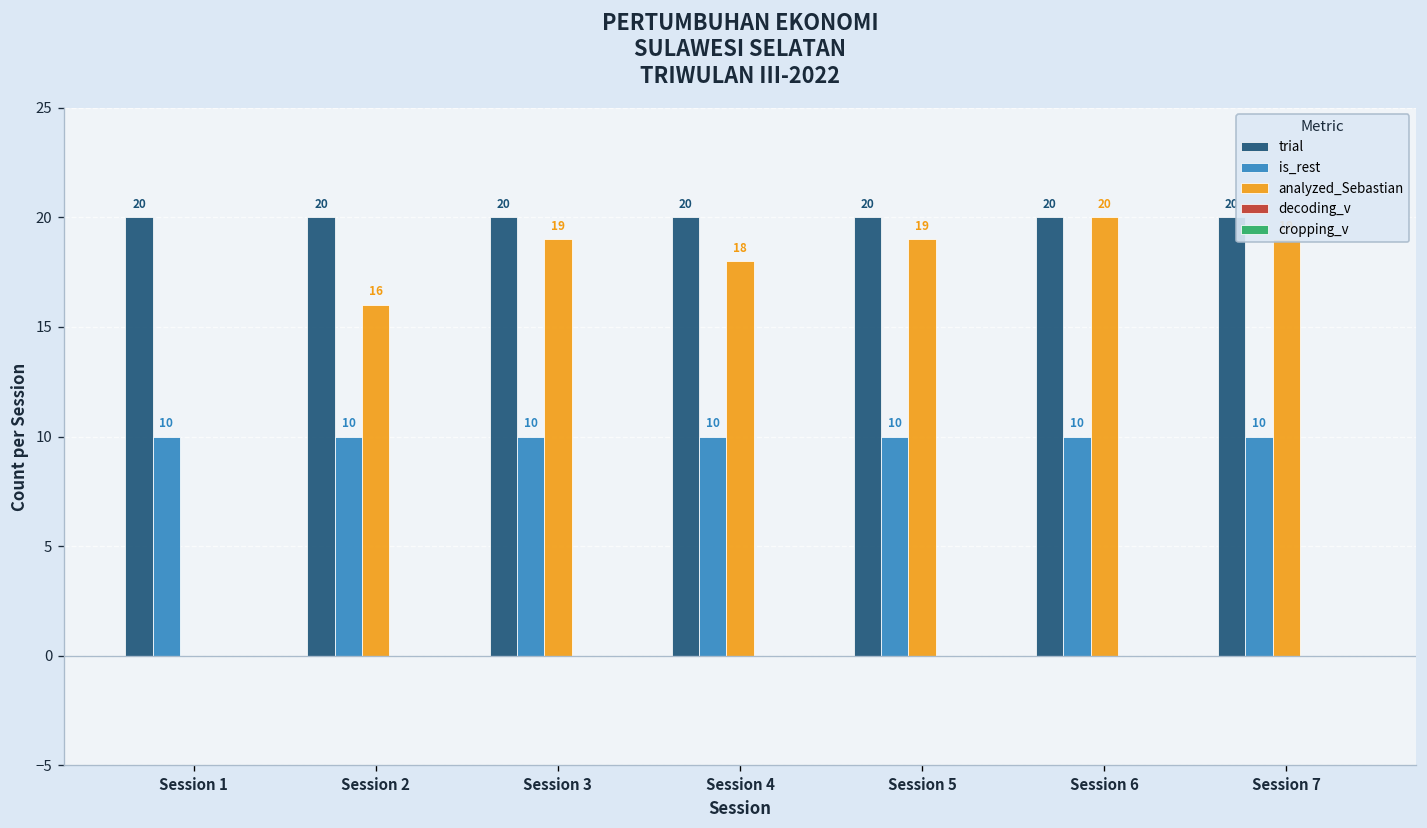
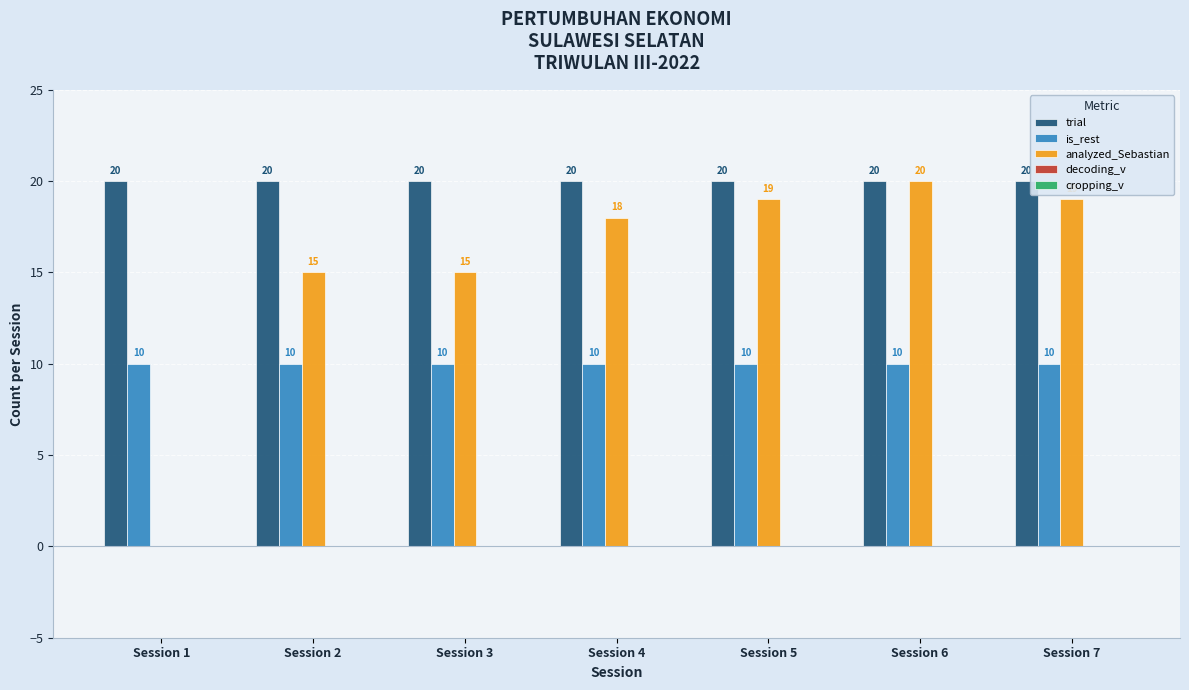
analyzed_Sebastian, Session 2: 16 -> 15
analyzed_Sebastian, Session 3: 19 -> 15
